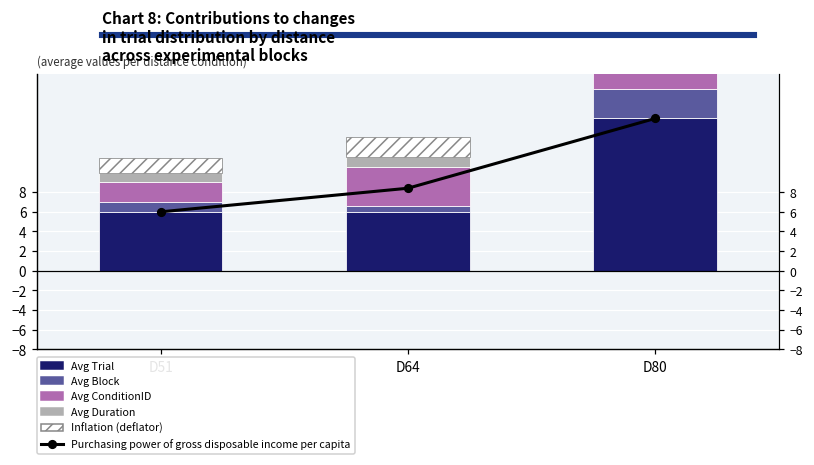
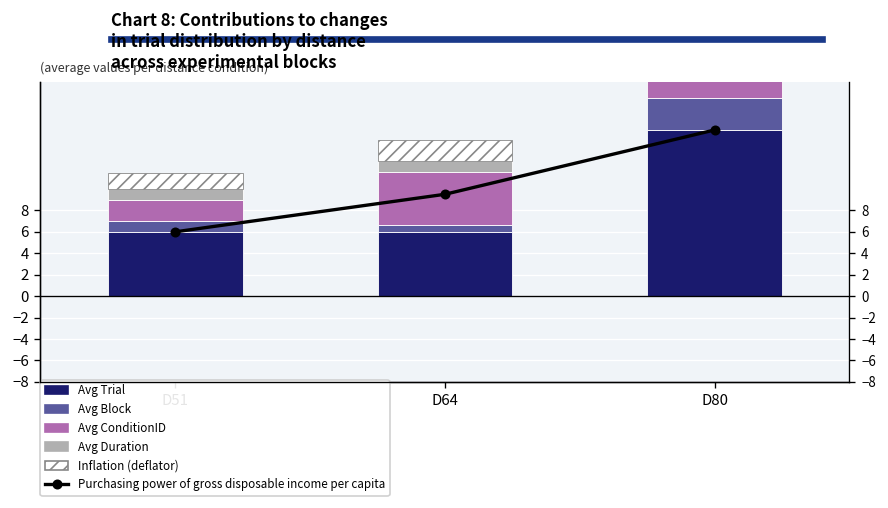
Avg ConditionID, D64: 4 -> 5
Purchasing power of gross disposable income per capita, D64: 8 -> 10
